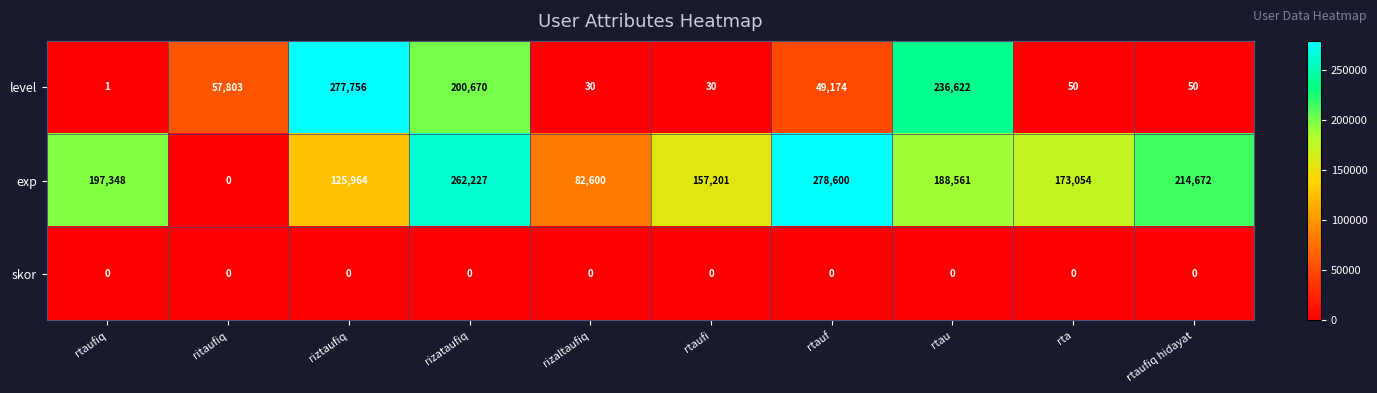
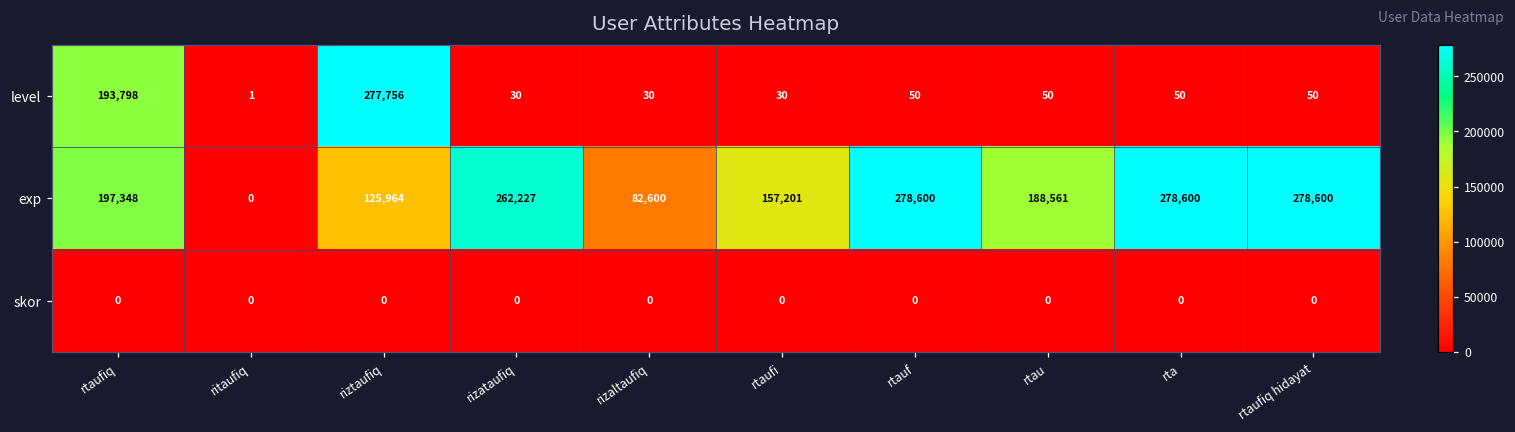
level, rtaufiq: 1 -> 193,798
level, ritaufiq: 57,803 -> 1
level, rizataufiq: 200,670 -> 30
level, rtauf: 49,174 -> 50
level, rtau: 236,622 -> 50
exp, rta: 173,054 -> 278,600
exp, rtaufiq hidayat: 214,672 -> 278,600
